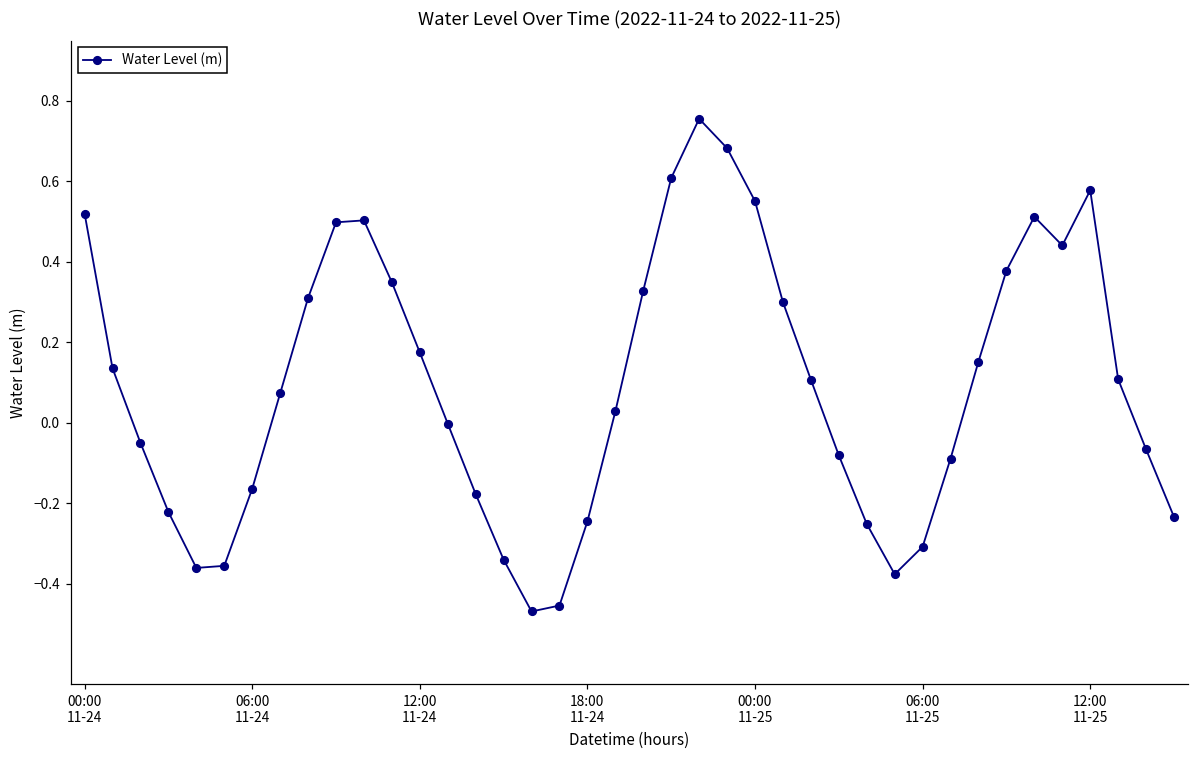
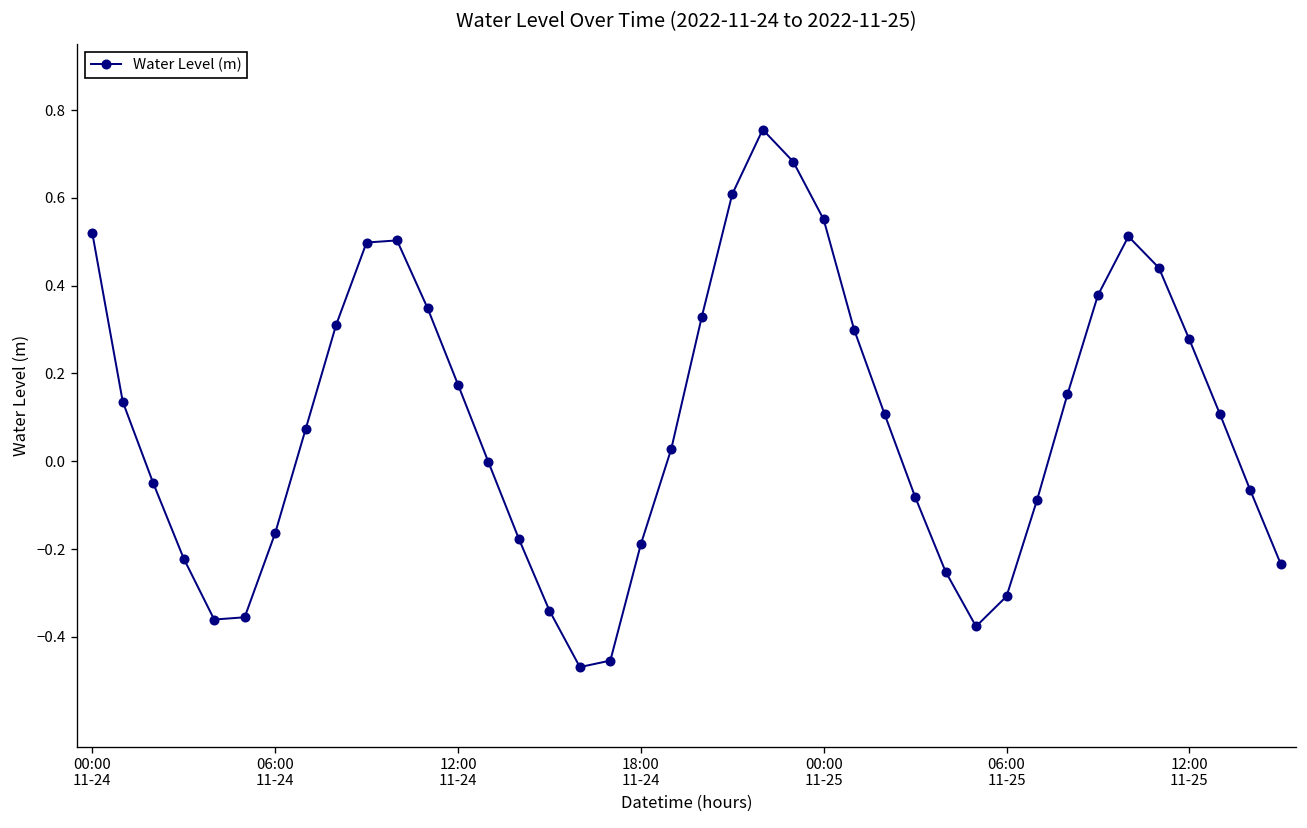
18:00 11-24: -0.25 -> -0.19
12:00 11-25: 0.58 -> 0.28
